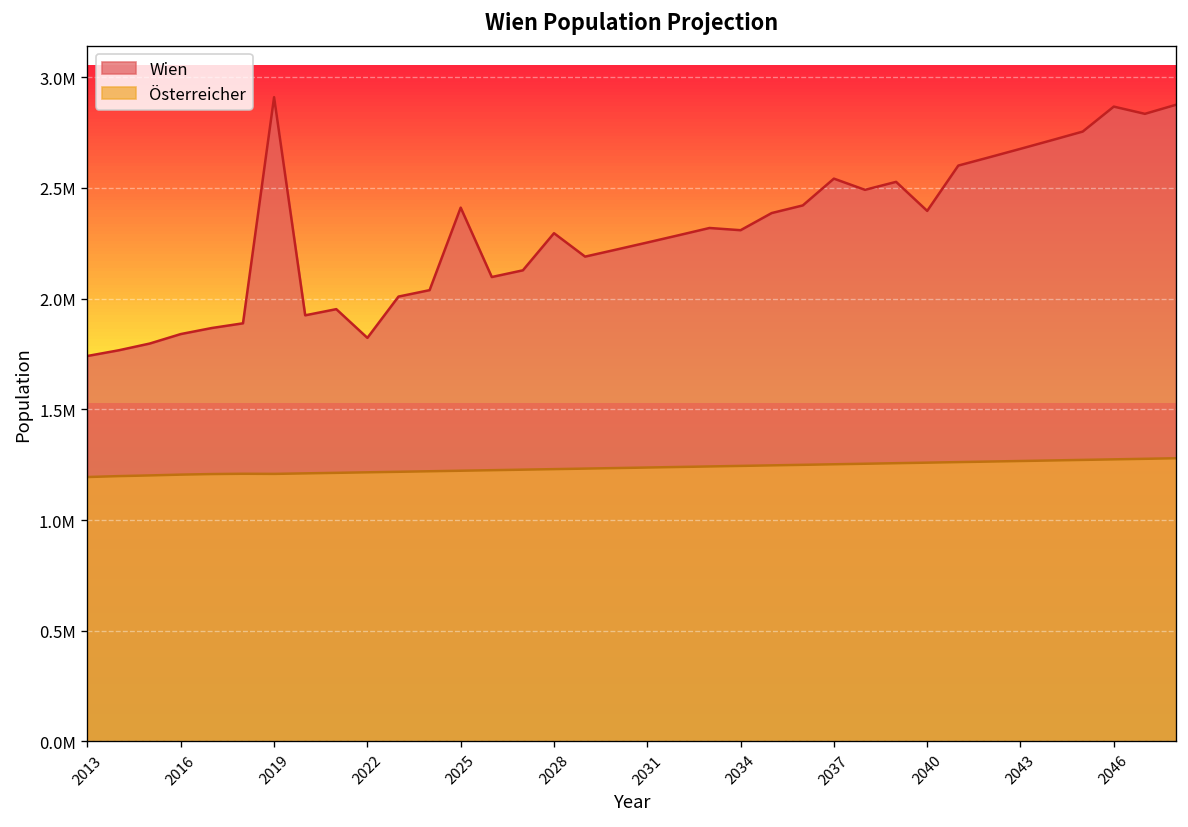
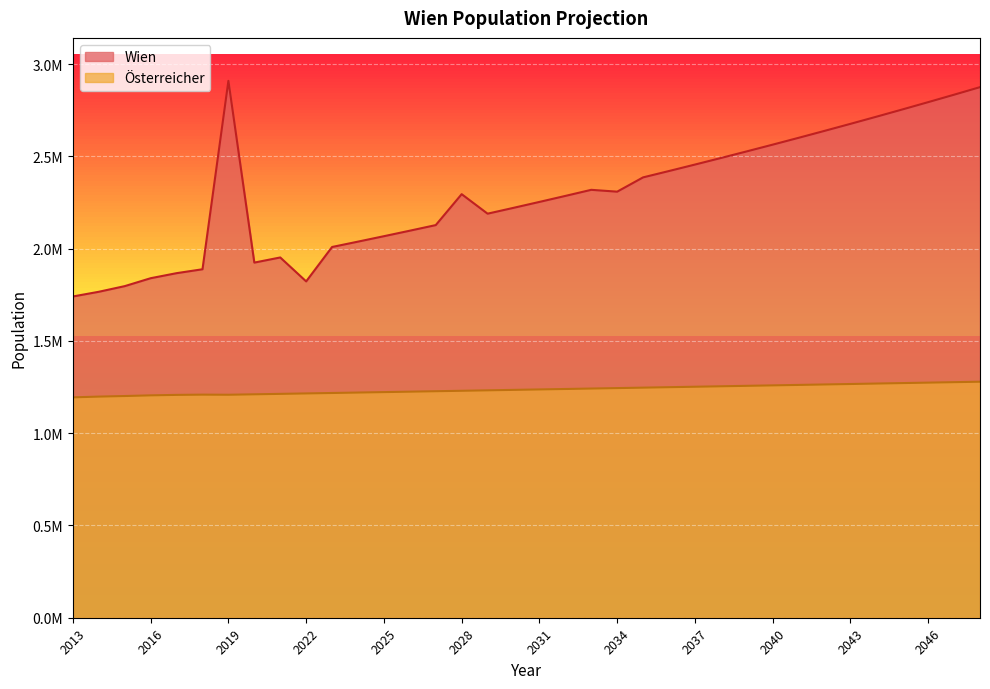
Wien, 2025: 2410000 -> 2070000
Wien, 2037: 2540000 -> 2460000
Wien, 2040: 2400000 -> 2560000
Wien, 2046: 2870000 -> 2790000
